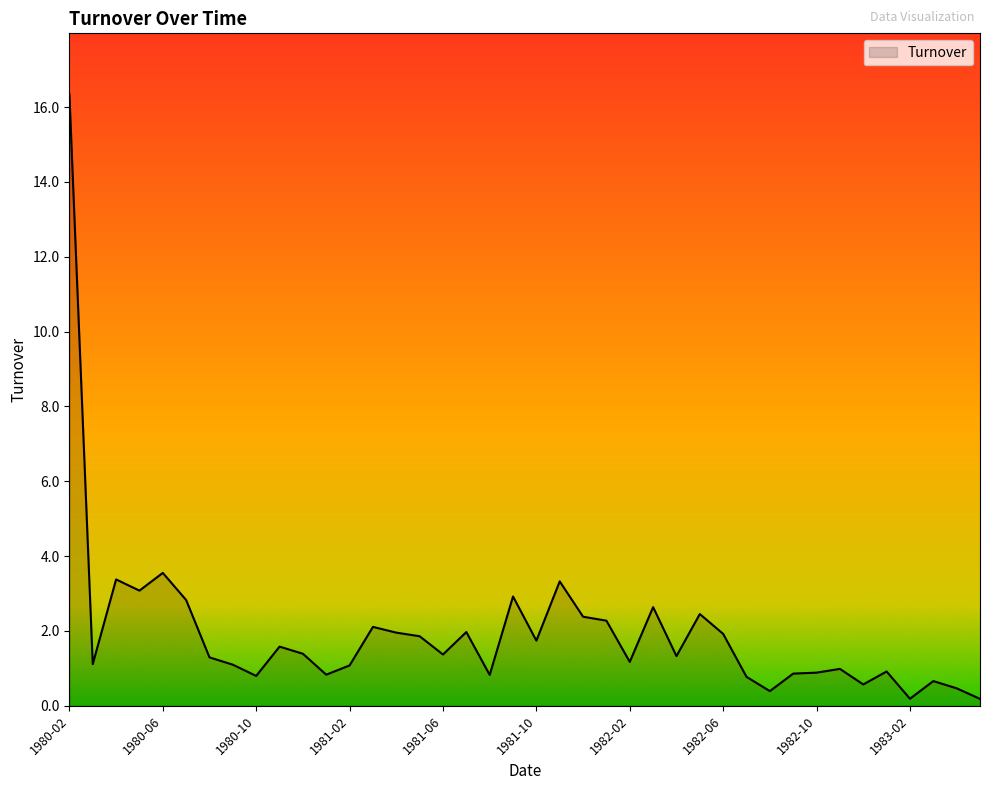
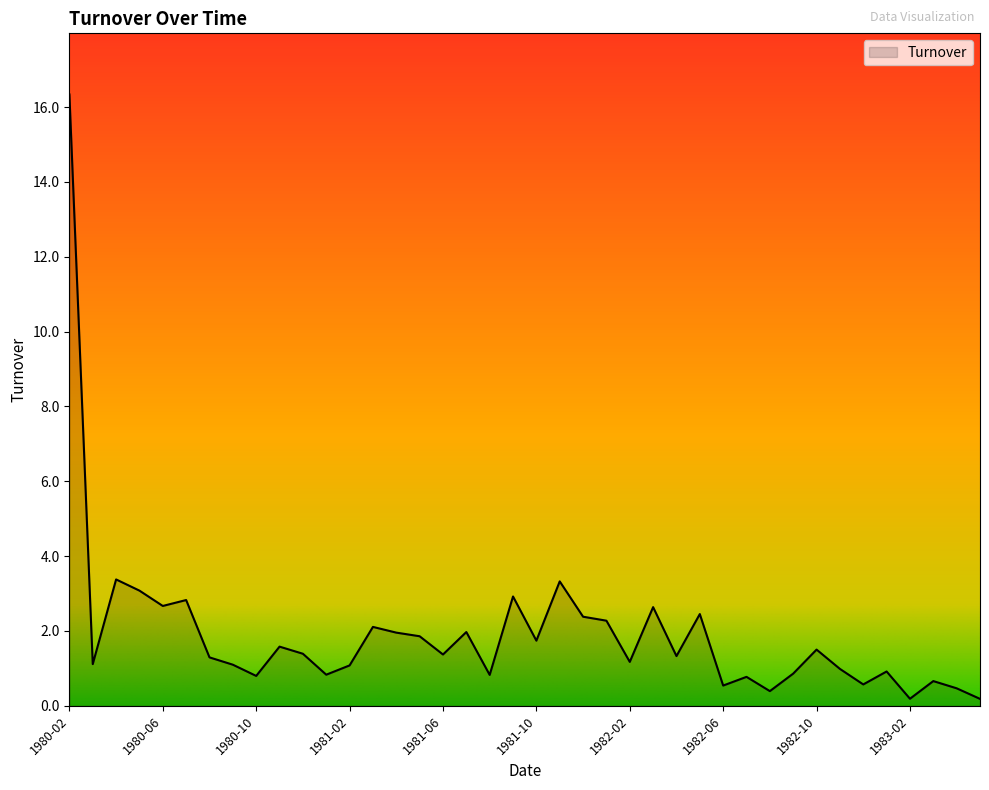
1980-06: 3.6 -> 2.7
1982-06: 1.9 -> 0.5
1982-10: 0.9 -> 1.5
